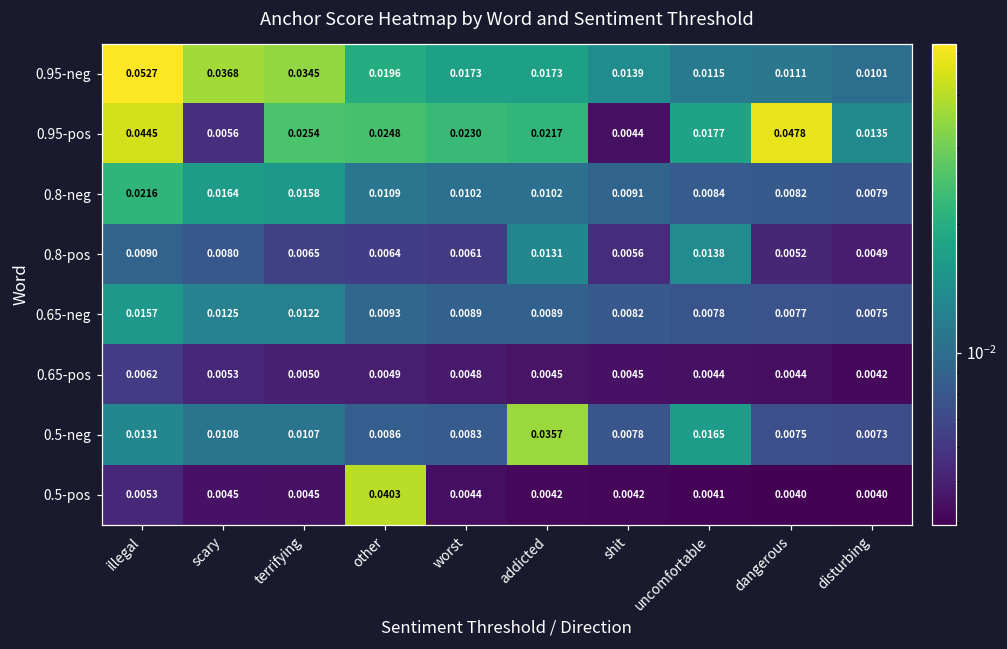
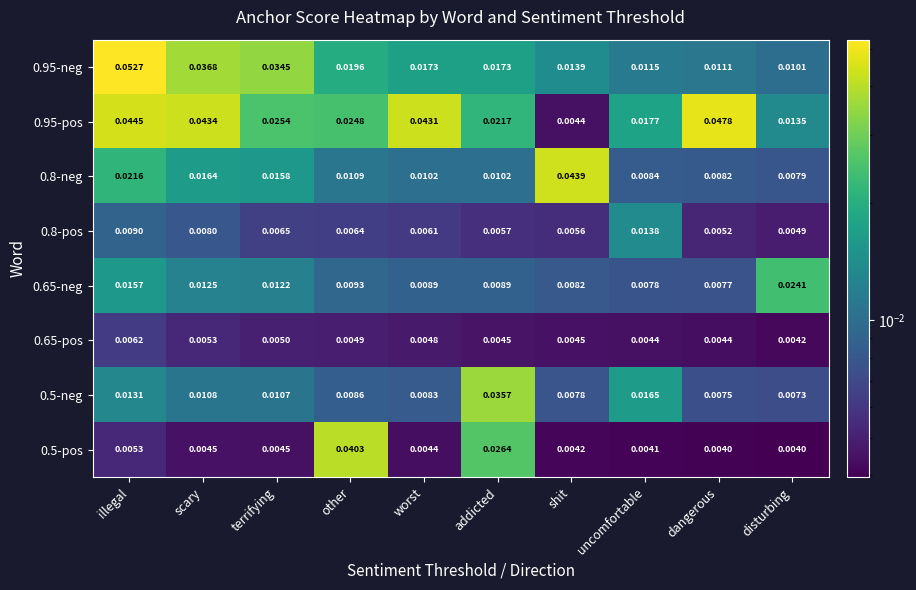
0.95-pos, scary: 0.0056 -> 0.0434
0.95-pos, worst: 0.0230 -> 0.0431
0.8-neg, shit: 0.0091 -> 0.0439
0.8-pos, addicted: 0.0131 -> 0.0057
0.65-neg, disturbing: 0.0075 -> 0.0241
0.5-pos, addicted: 0.0042 -> 0.0264
